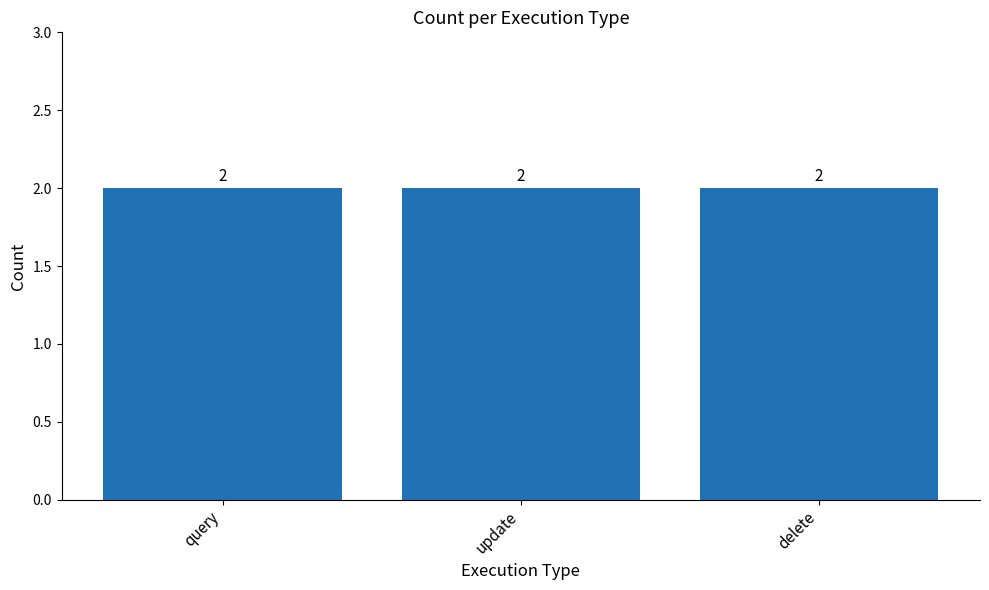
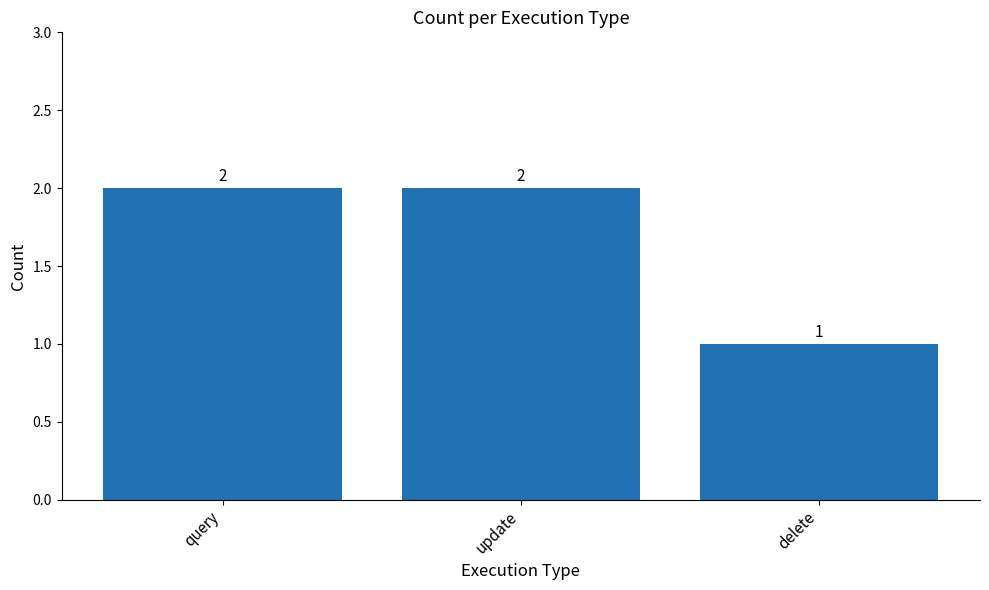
delete: 2 -> 1
